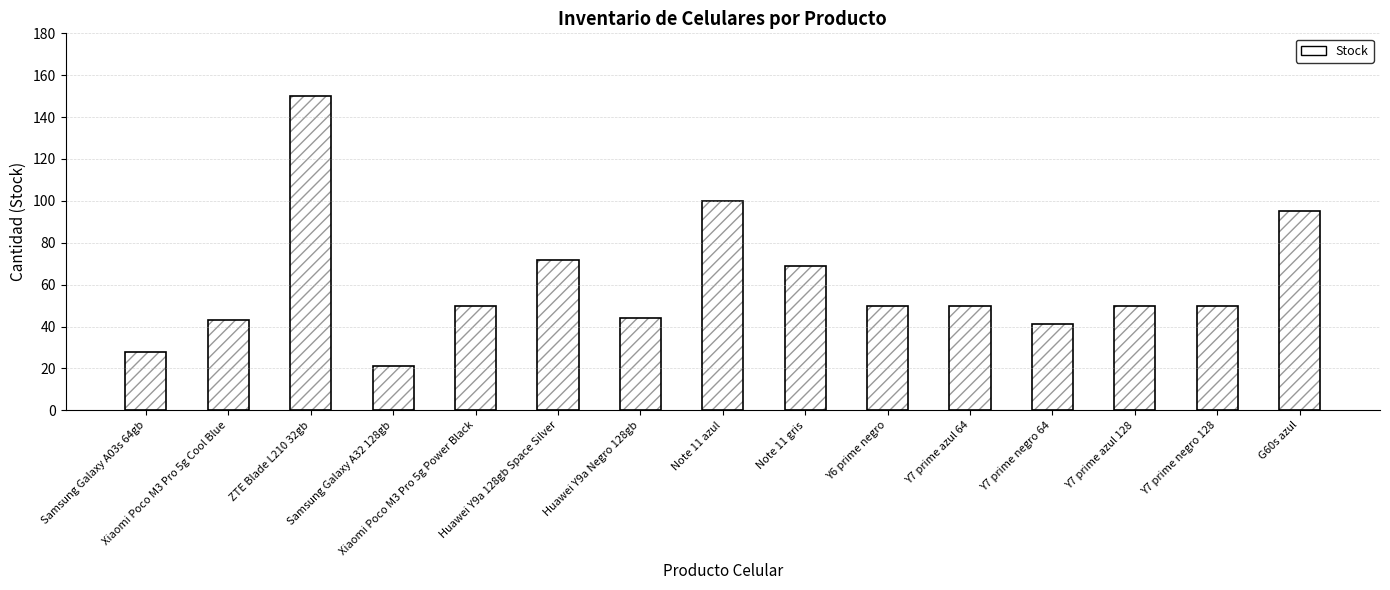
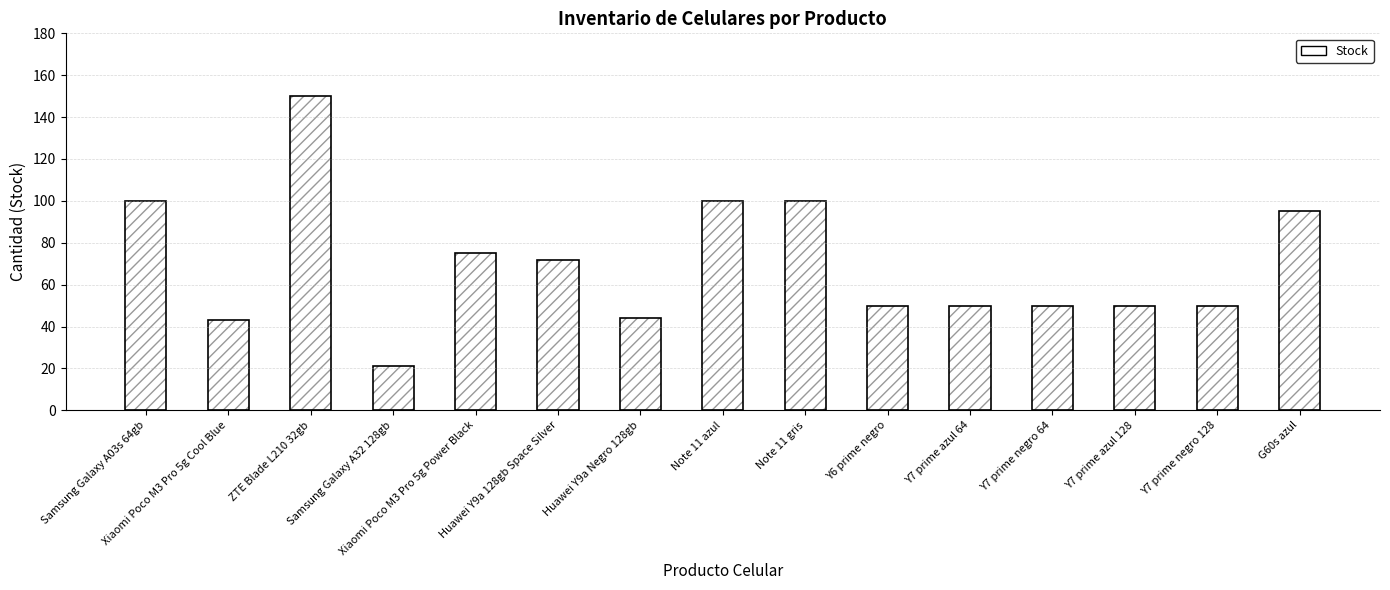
Samsung Galaxy A03s 64gb: 28 -> 100
Xiaomi Poco M3 Pro 5g Power Black: 50 -> 75
Note 11 gris: 69 -> 100
Y7 prime negro 64: 41 -> 50
